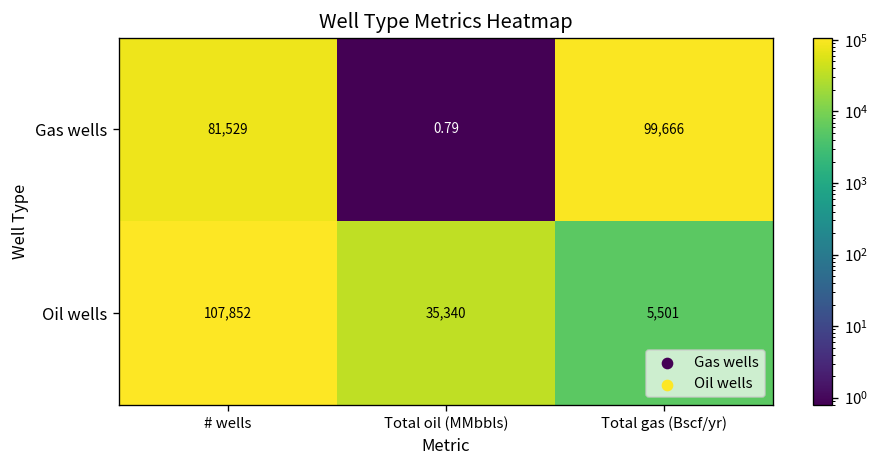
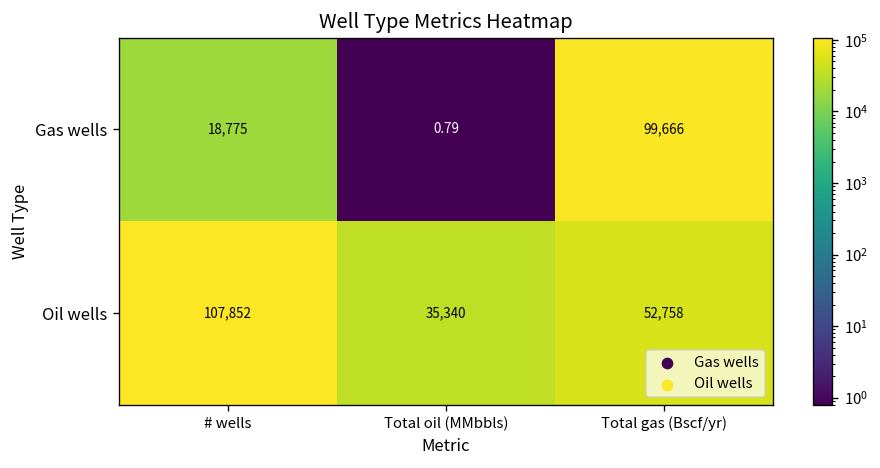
Gas wells, # wells: 81,529 -> 18,775
Oil wells, Total gas (Bscf/yr): 5,501 -> 52,758
